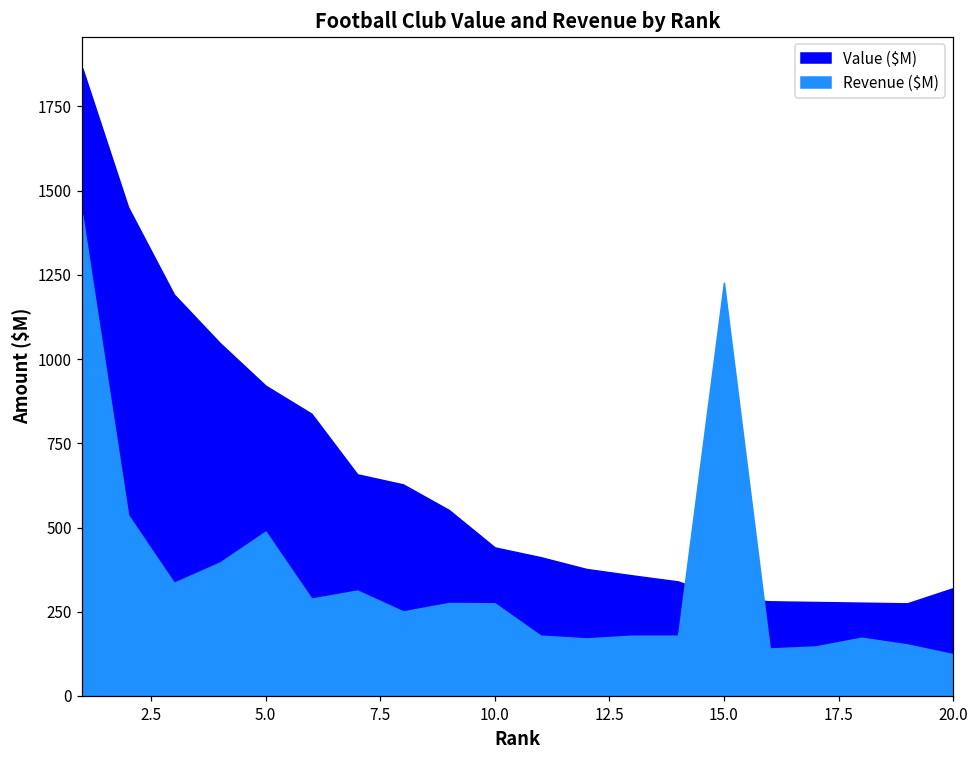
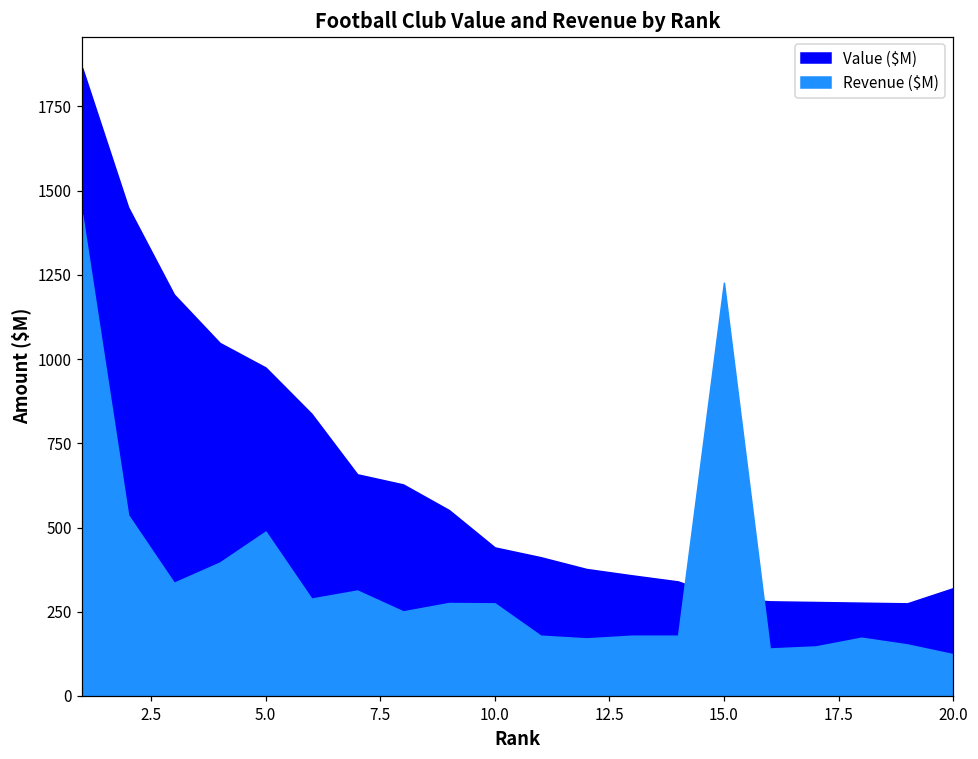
Value ($M), 5.0: 920 -> 980
